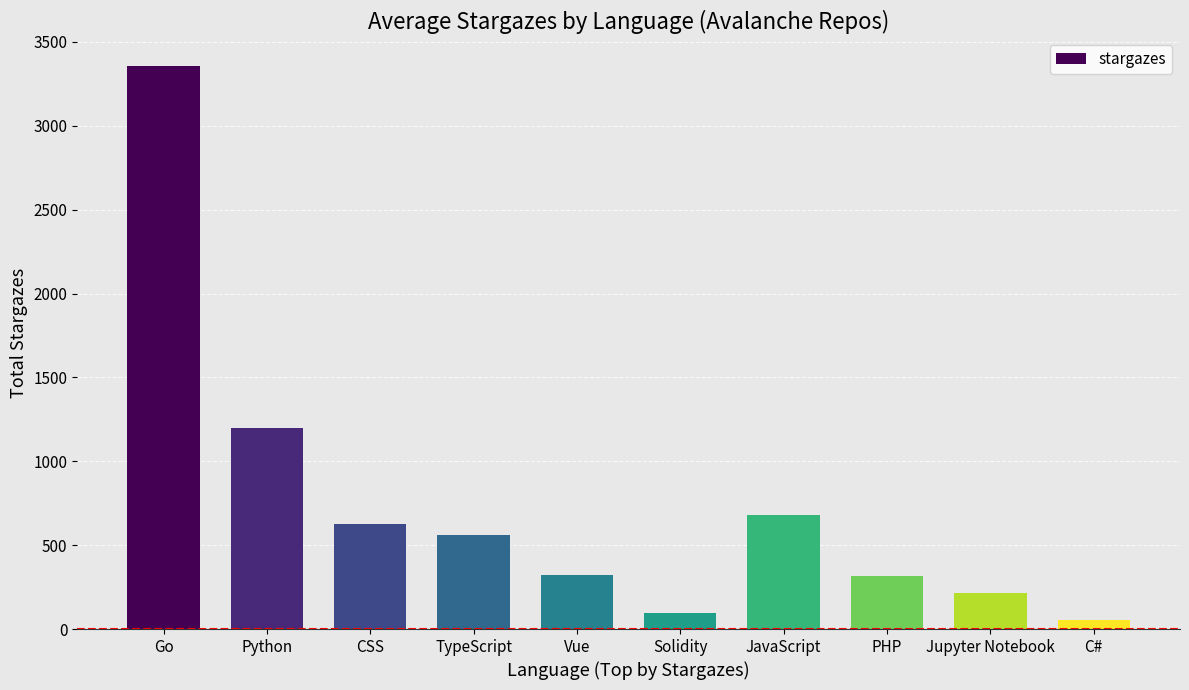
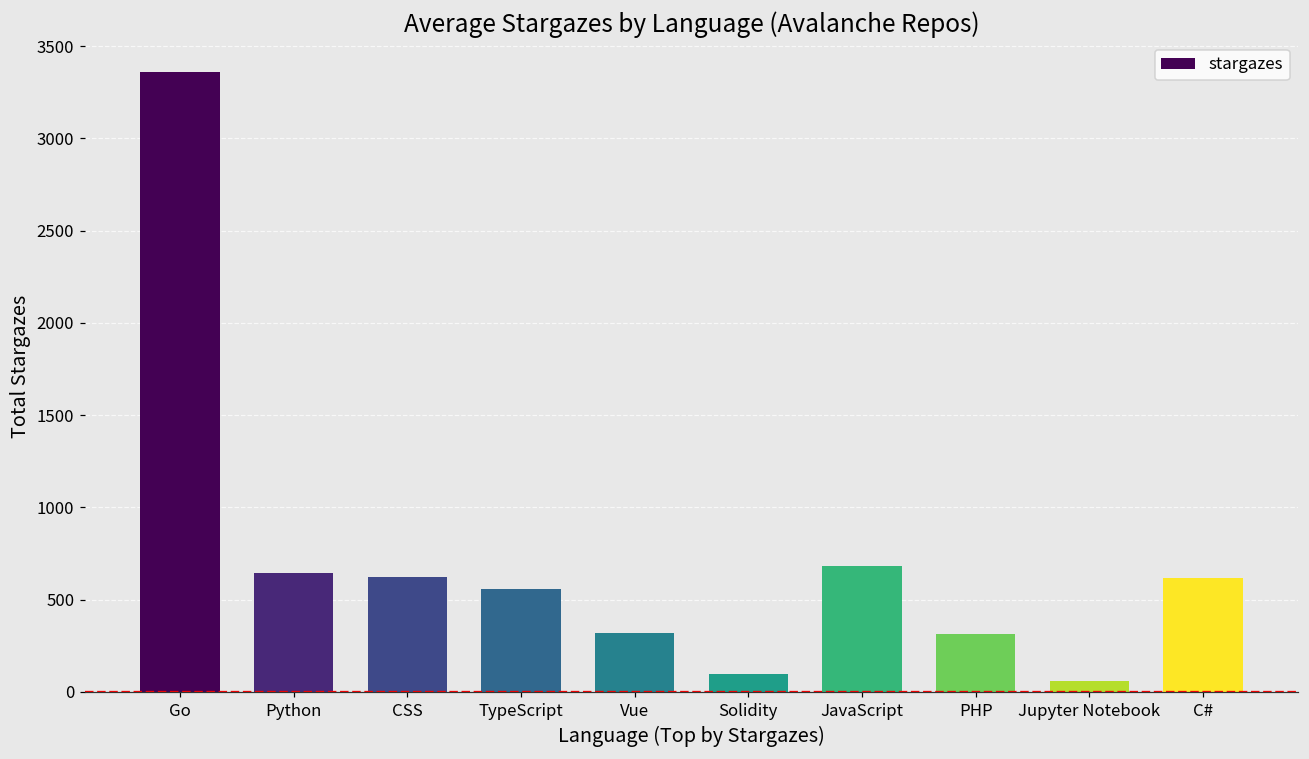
Python: 1200 -> 640
Jupyter Notebook: 210 -> 60
C#: 60 -> 620
